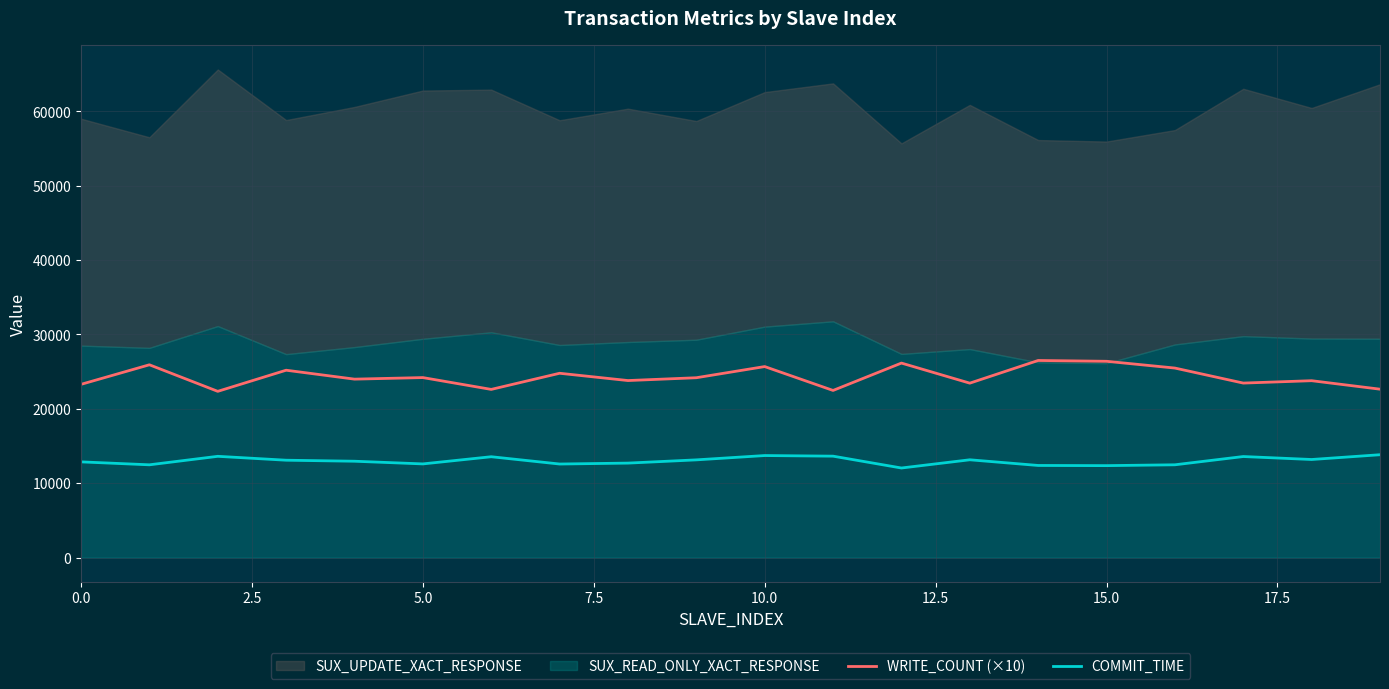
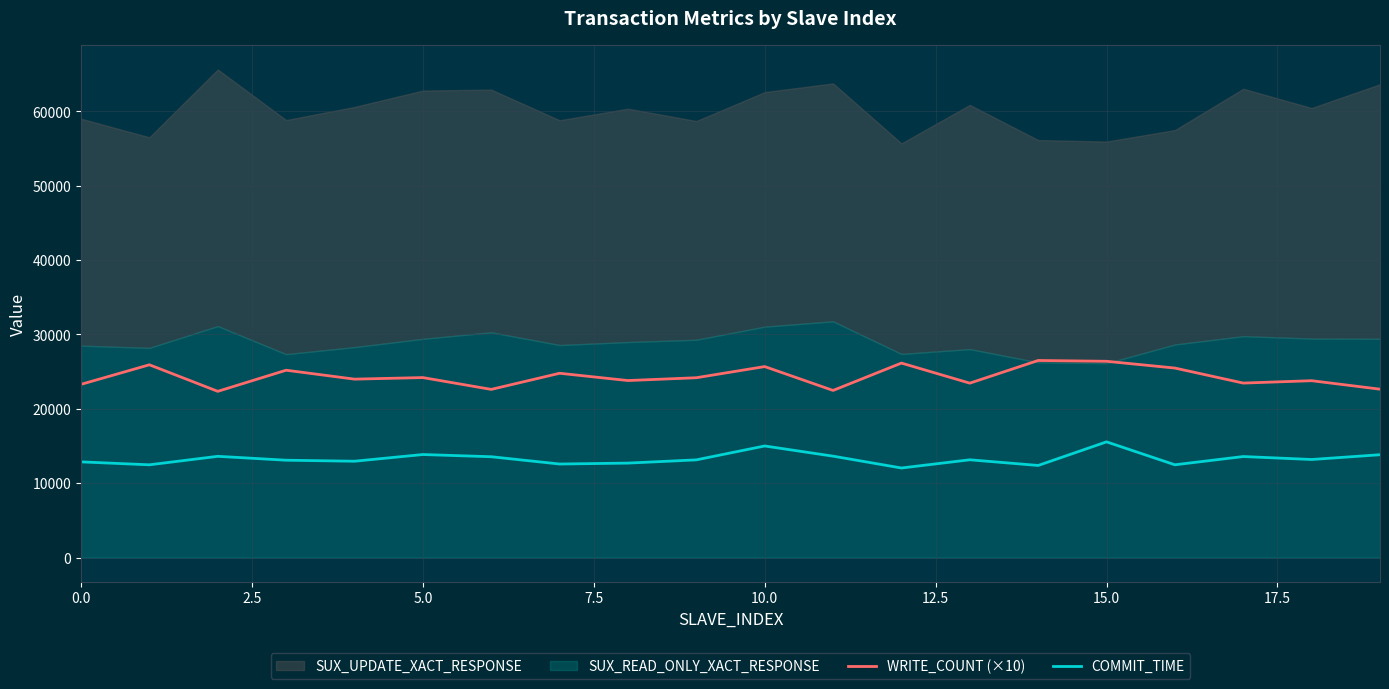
COMMIT_TIME, 5.0: 13000 -> 14000
COMMIT_TIME, 10.0: 14000 -> 15000
COMMIT_TIME, 15.0: 12000 -> 16000
